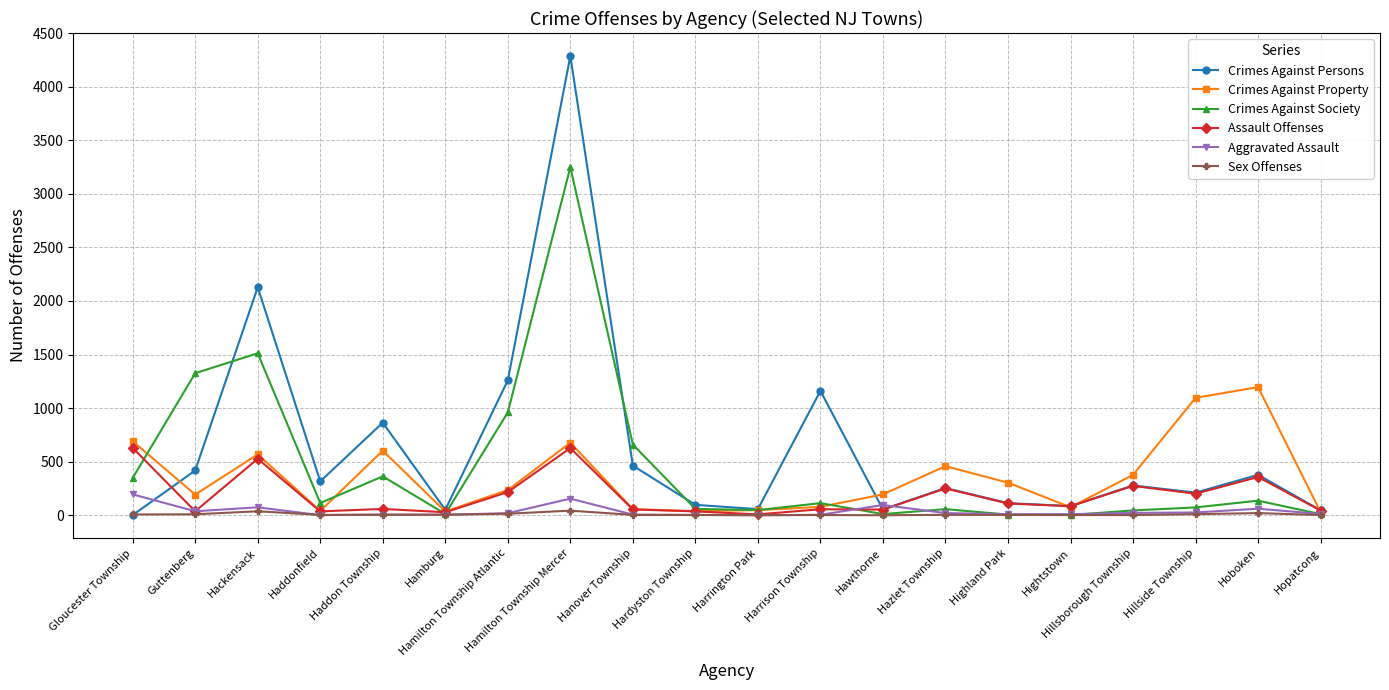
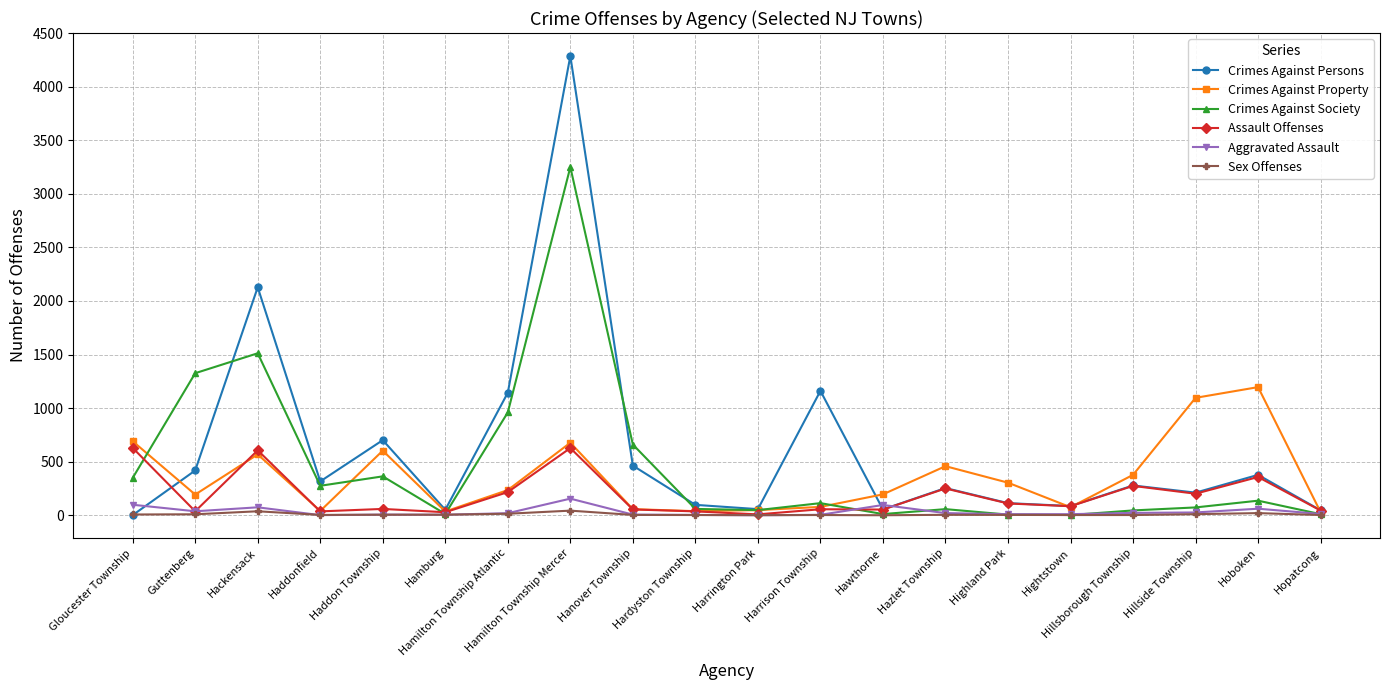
Aggravated Assault, Gloucester Township: 200 -> 100
Assault Offenses, Hackensack: 530 -> 610
Crimes Against Society, Haddonfield: 110 -> 280
Crimes Against Persons, Haddon Township: 860 -> 700
Crimes Against Persons, Hamilton Township Atlantic: 1260 -> 1140
